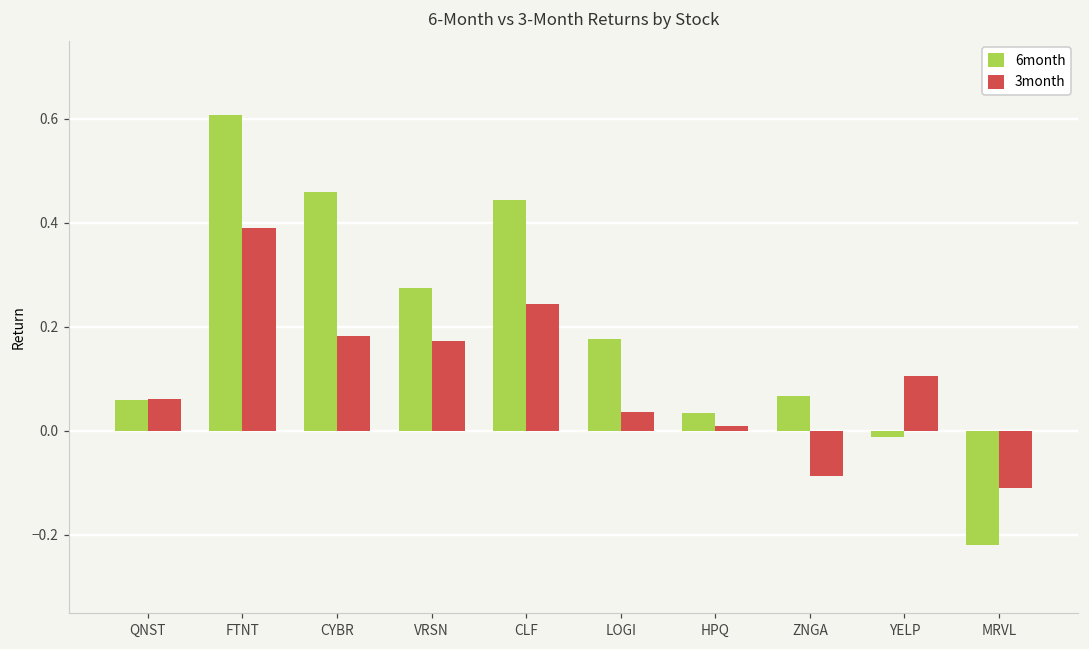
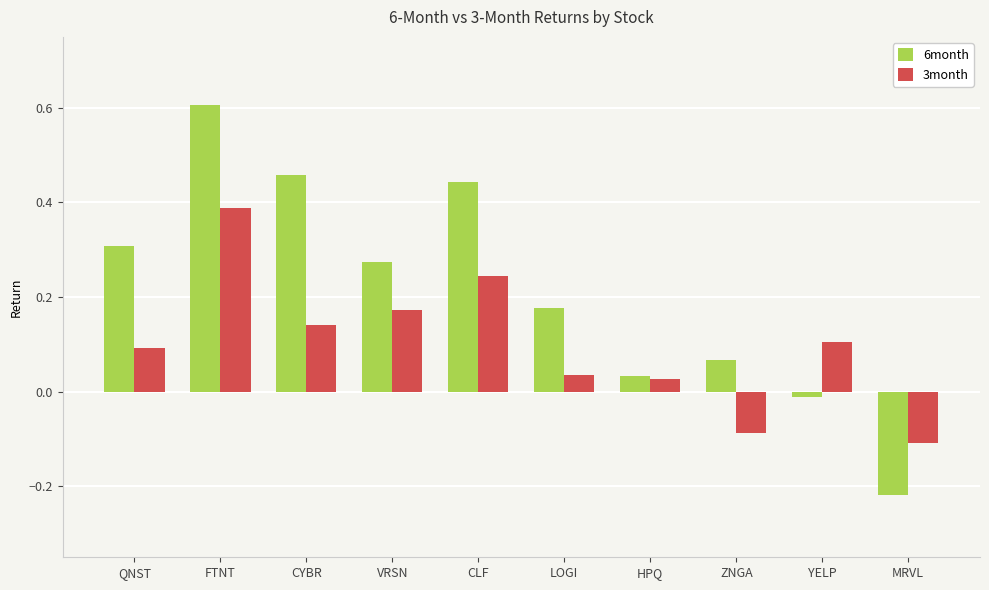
6month, QNST: 0.06 -> 0.31
3month, QNST: 0.06 -> 0.09
3month, CYBR: 0.18 -> 0.14
3month, HPQ: 0.01 -> 0.03
